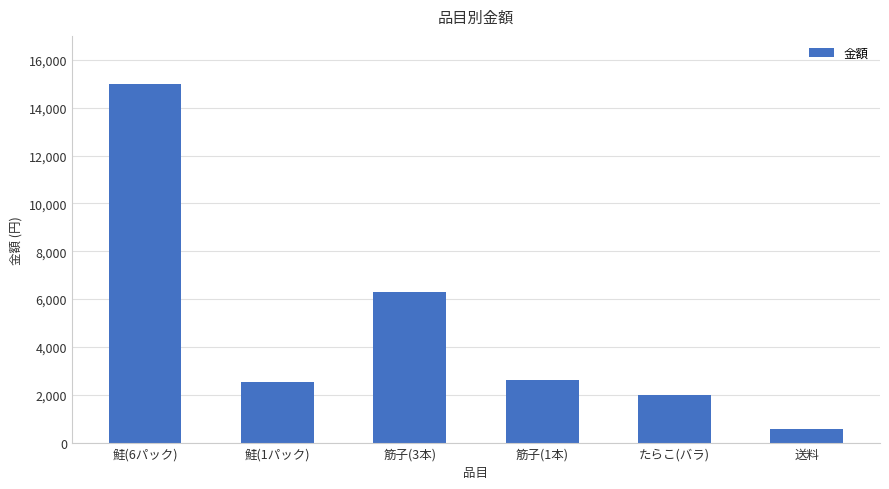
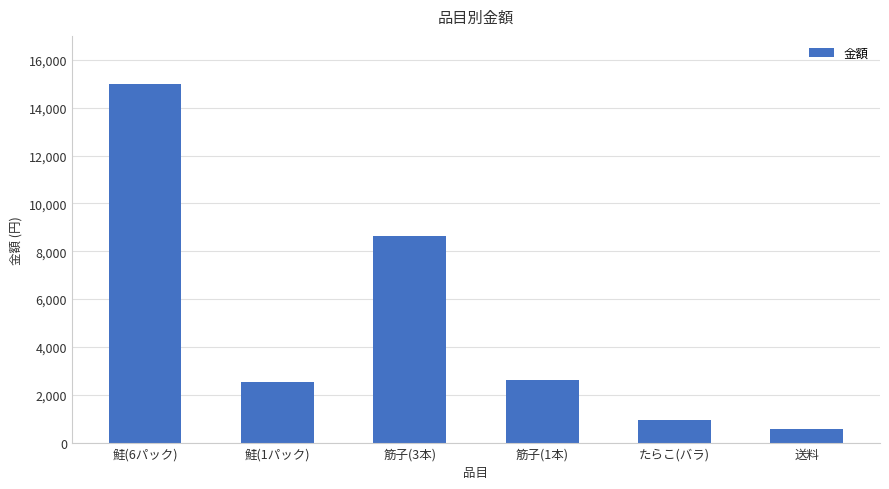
筋子(3本): 6,300 -> 8,600
たらこ(バラ): 2,000 -> 1,000
